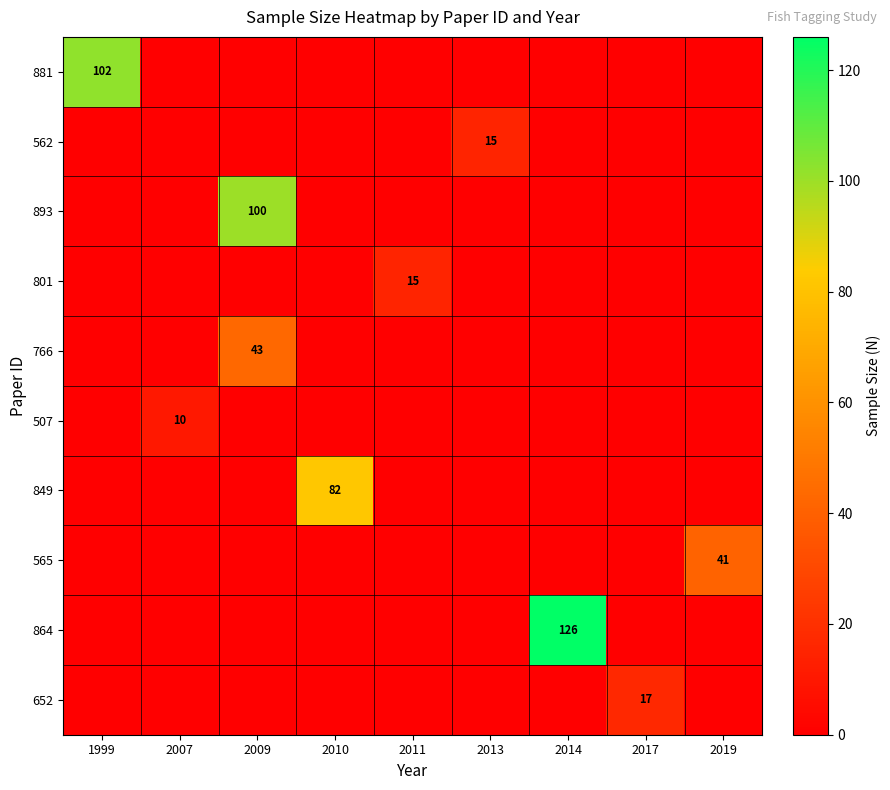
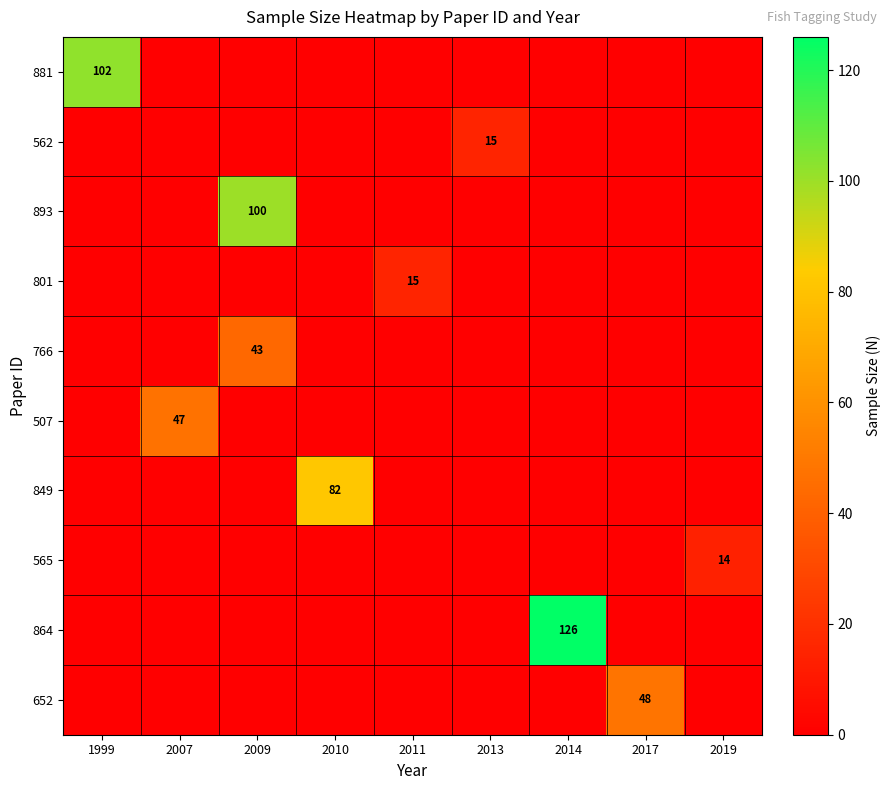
507, 2007: 10 -> 47
565, 2019: 41 -> 14
652, 2017: 17 -> 48
